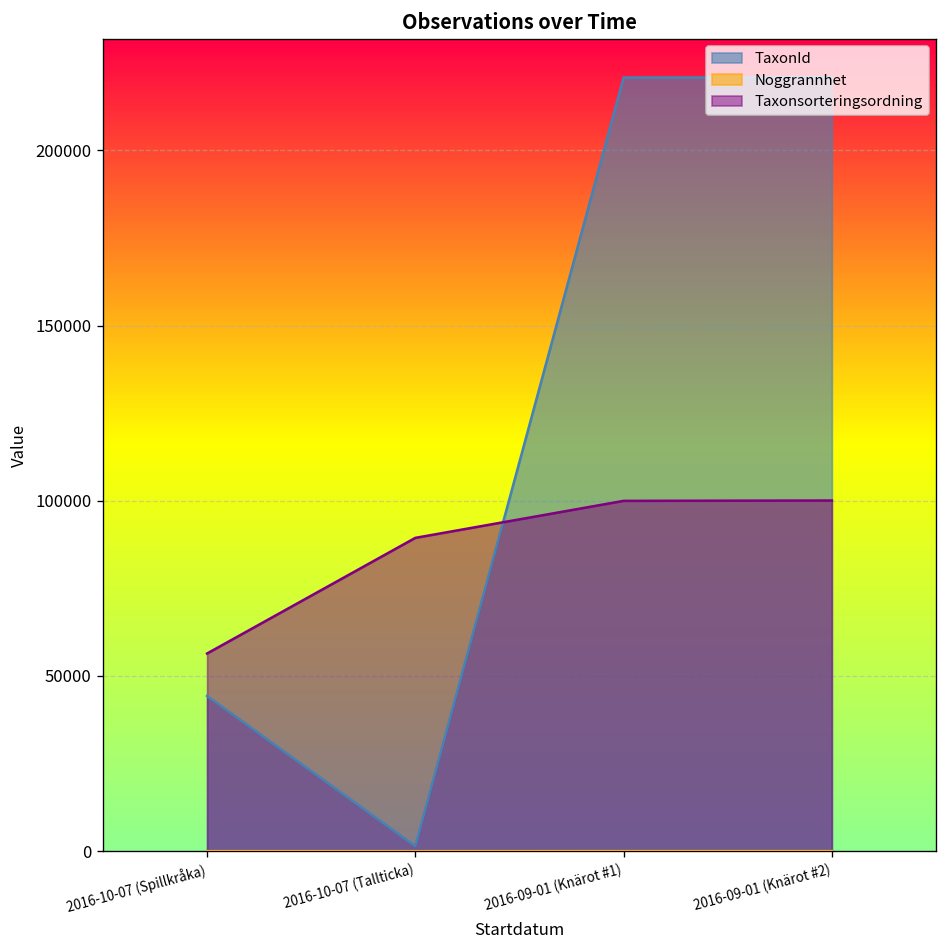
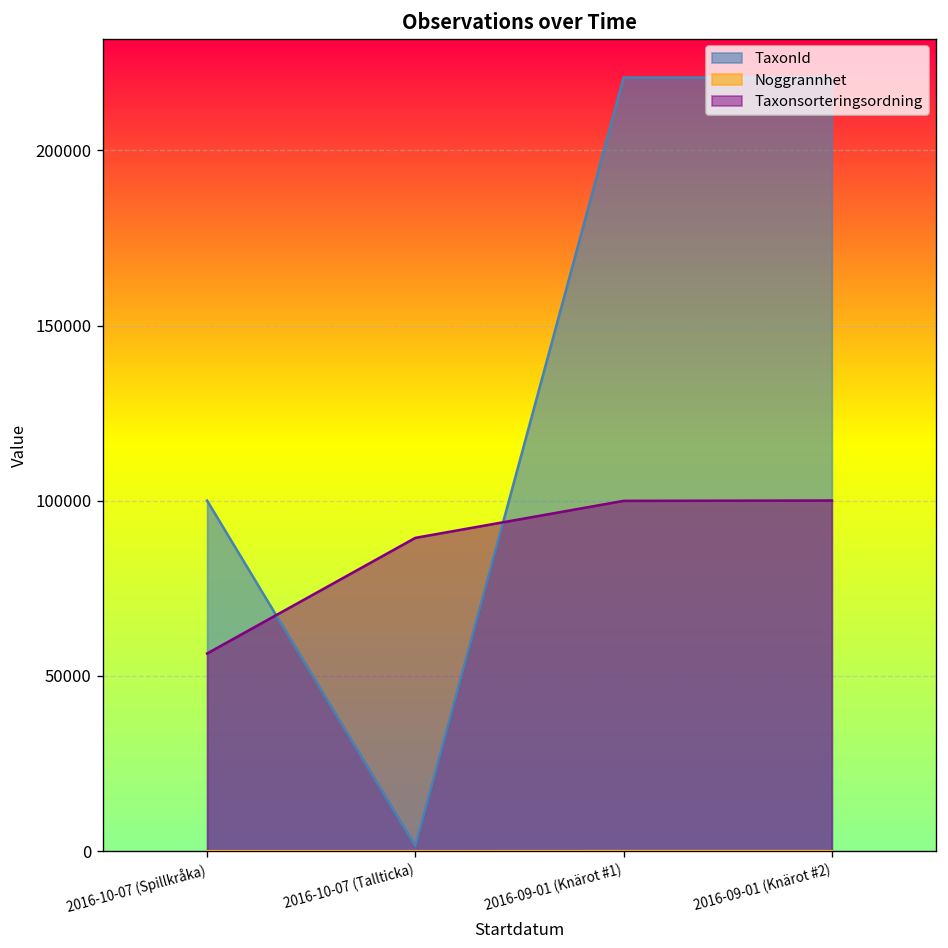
TaxonId, 2016-10-07 (Spillkråka): 44000 -> 100000
